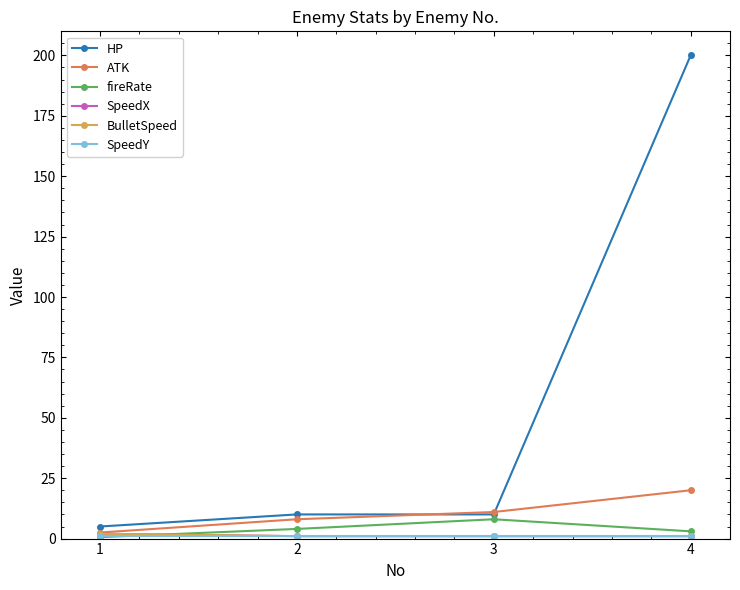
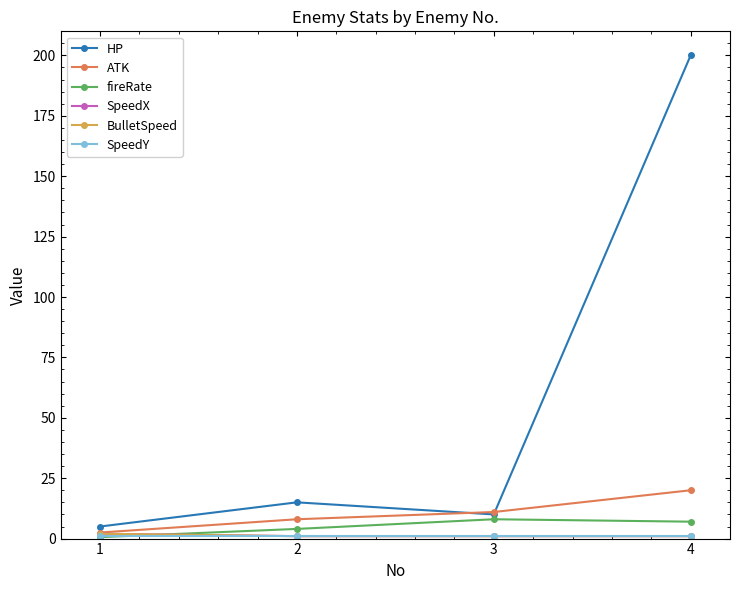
HP, 2: 10 -> 15
fireRate, 4: 3 -> 7
